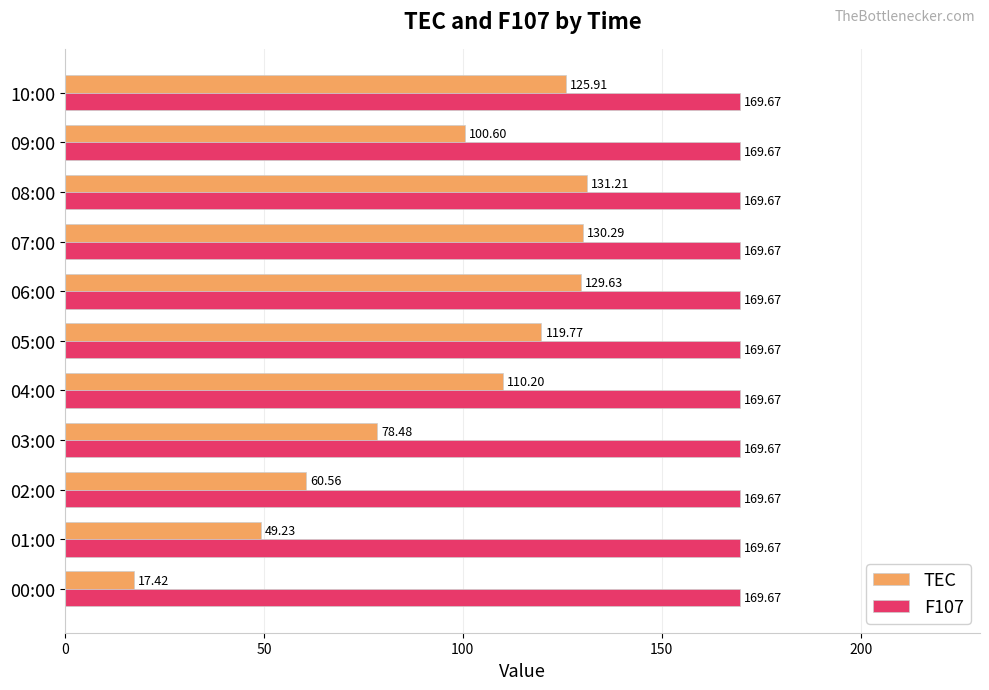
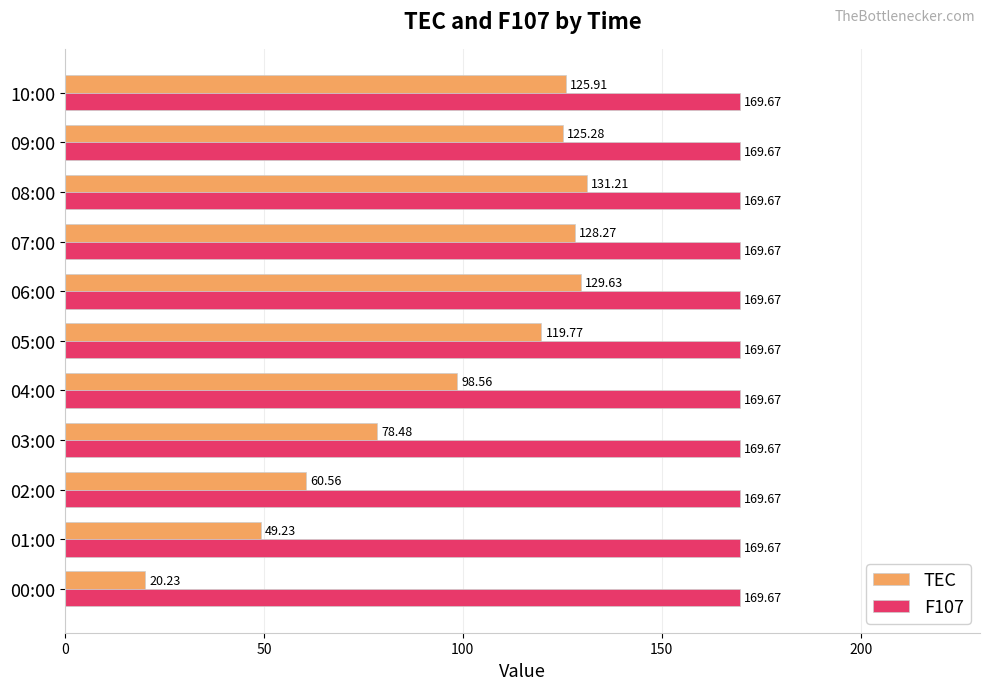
TEC, 09:00: 100.60 -> 125.28
TEC, 07:00: 130.29 -> 128.27
TEC, 04:00: 110.20 -> 98.56
TEC, 00:00: 17.42 -> 20.23
